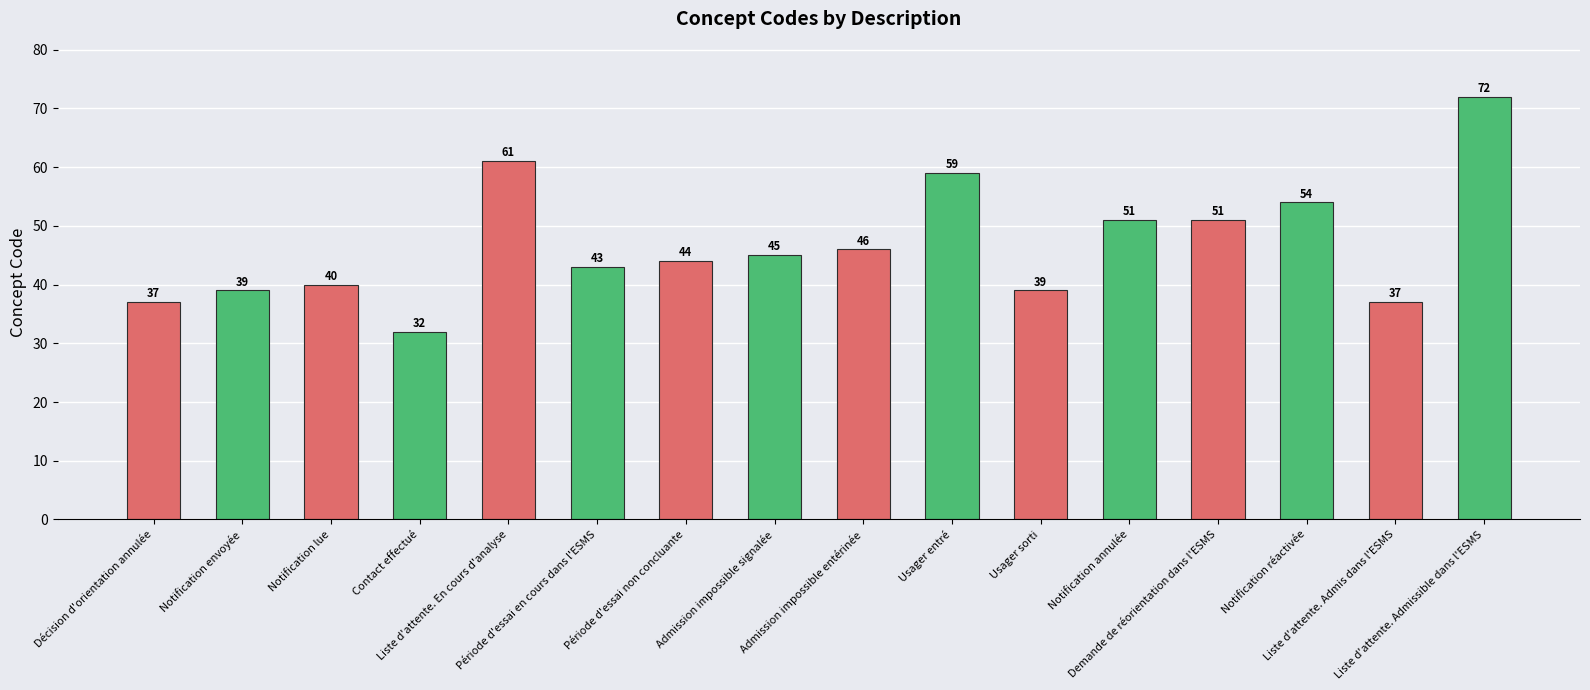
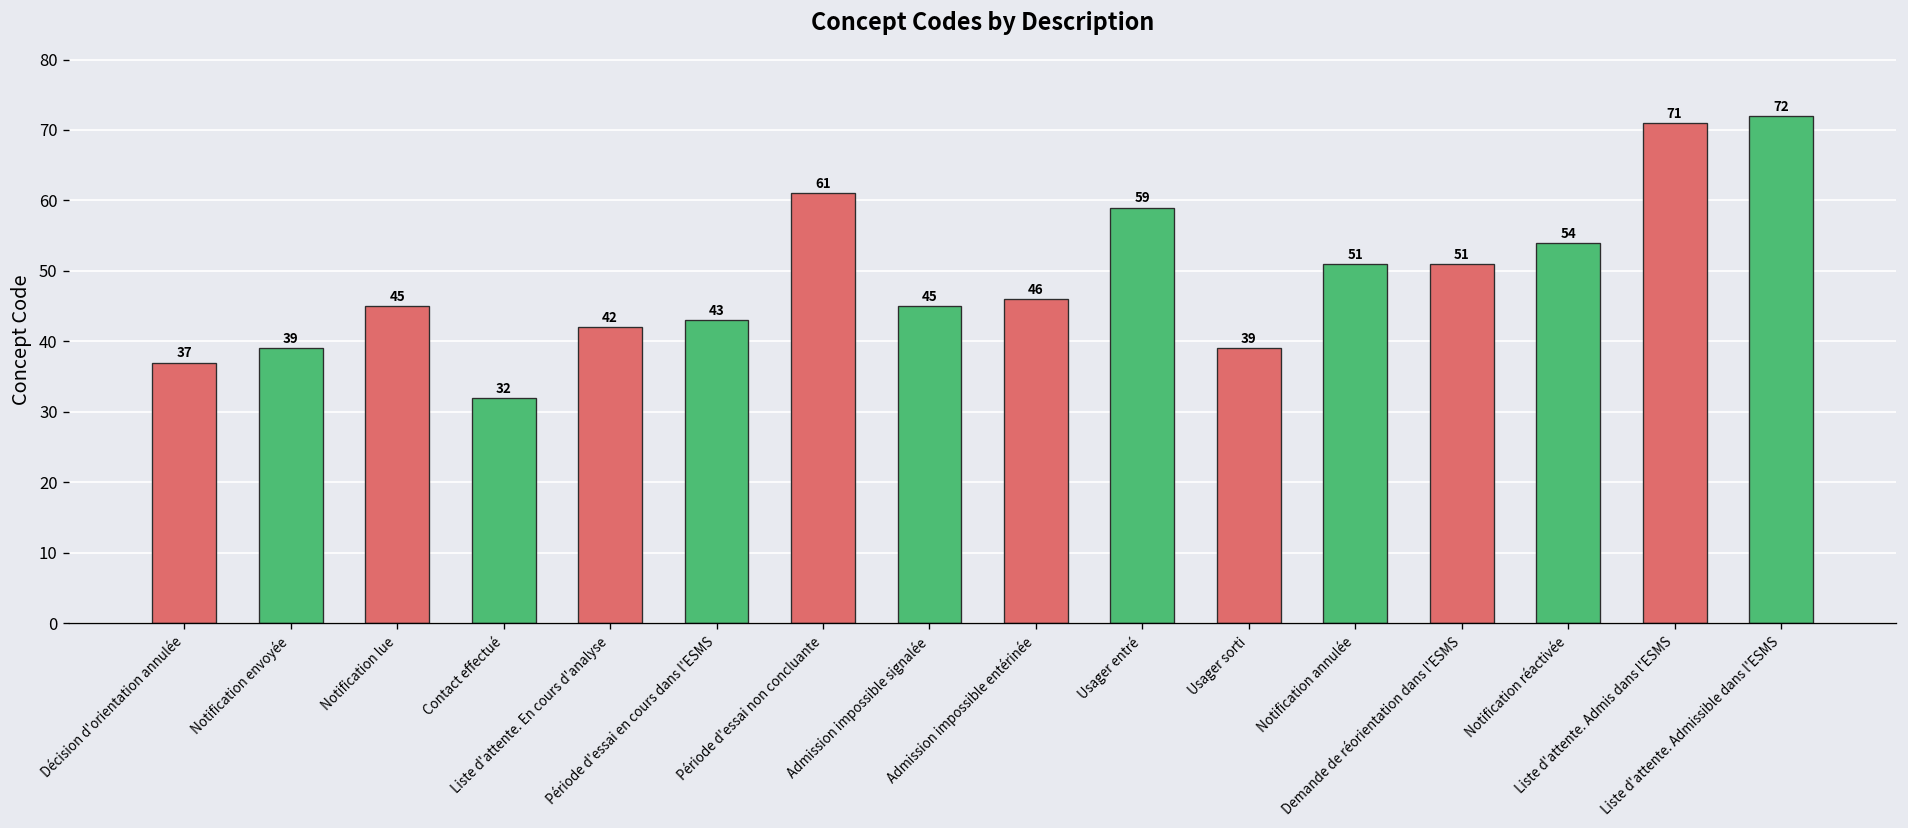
Notification lue: 40 -> 45
Liste d'attente. En cours d'analyse: 61 -> 42
Période d'essai non concluante: 44 -> 61
Liste d'attente. Admis dans l'ESMS: 37 -> 71
